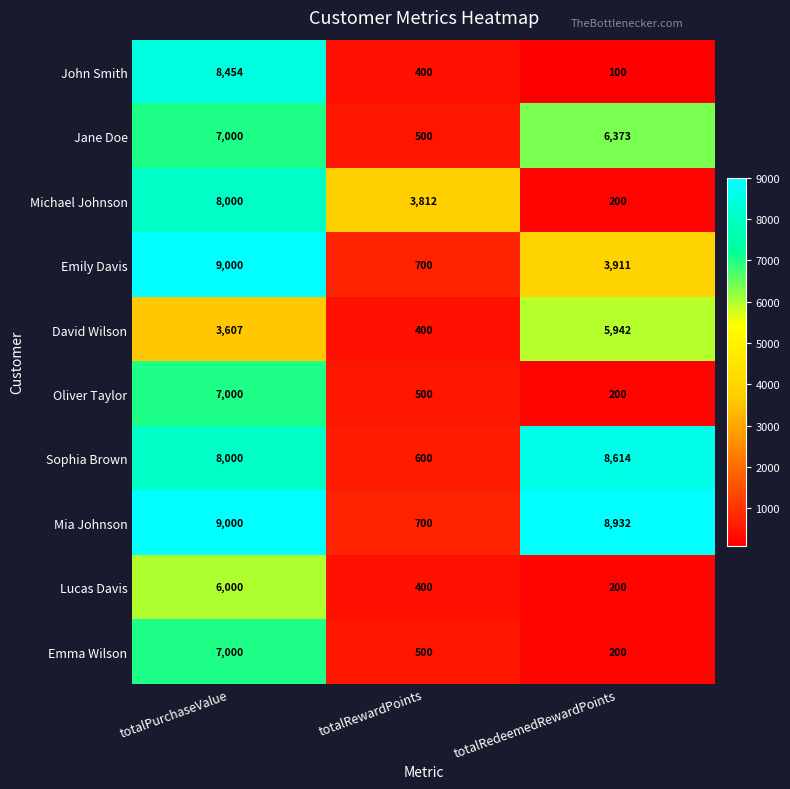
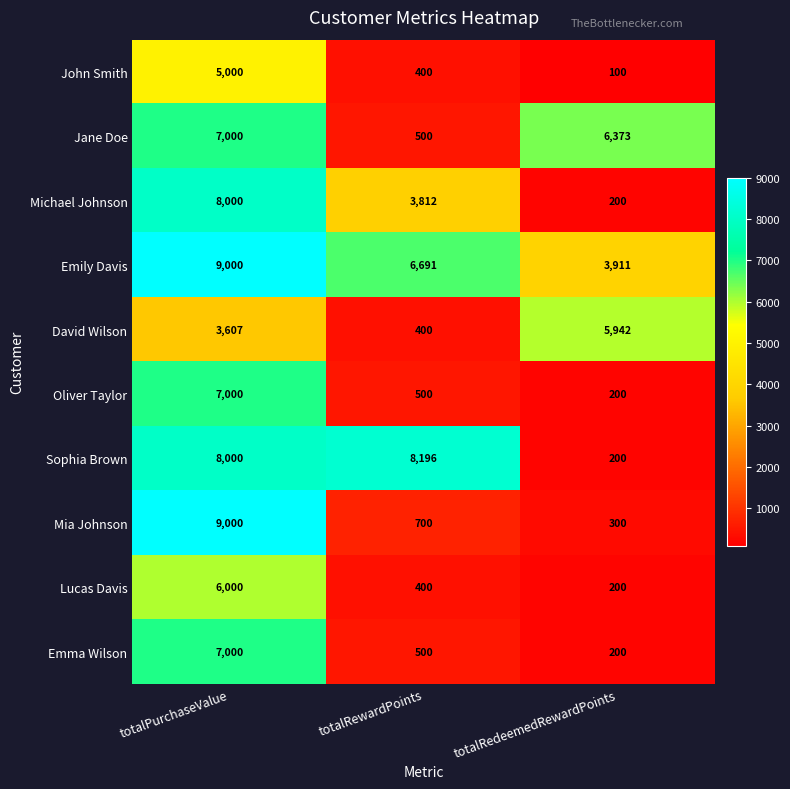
John Smith, totalPurchaseValue: 8,454 -> 5,000
Emily Davis, totalRewardPoints: 700 -> 6,691
Sophia Brown, totalRewardPoints: 600 -> 8,196
Sophia Brown, totalRedeemedRewardPoints: 8,614 -> 200
Mia Johnson, totalRedeemedRewardPoints: 8,932 -> 300
